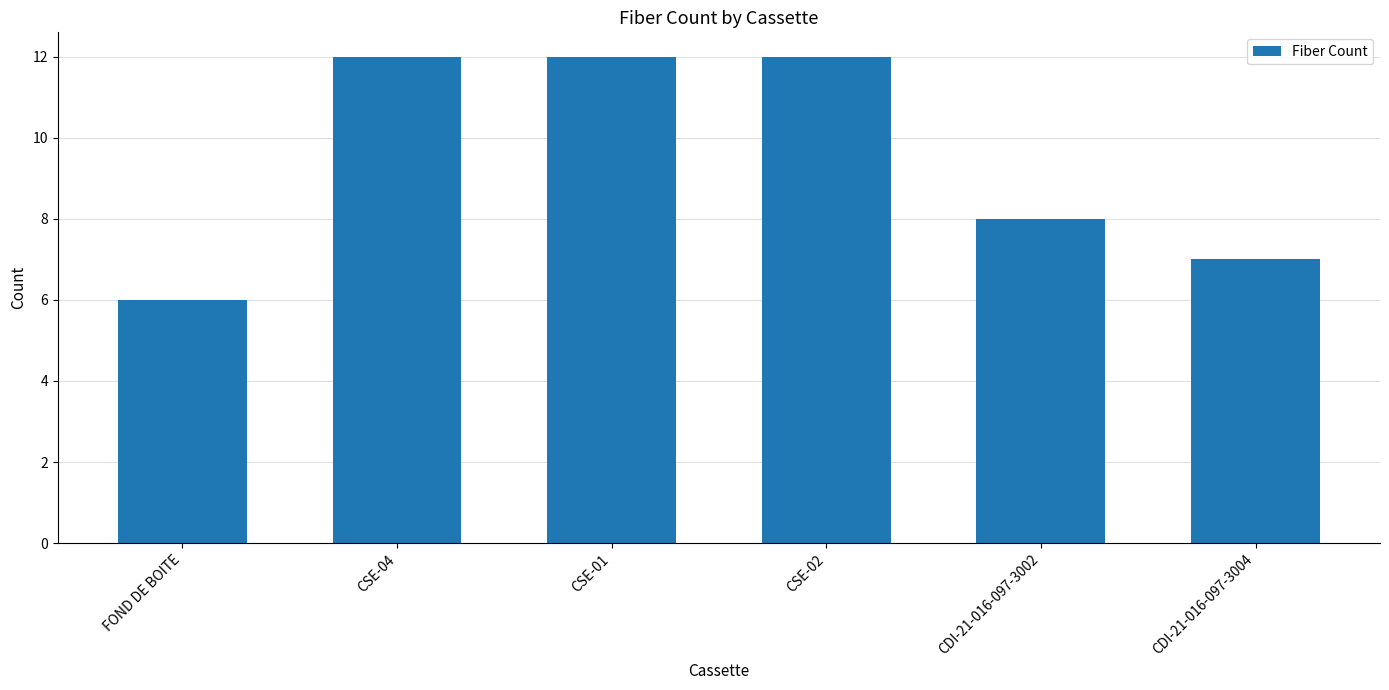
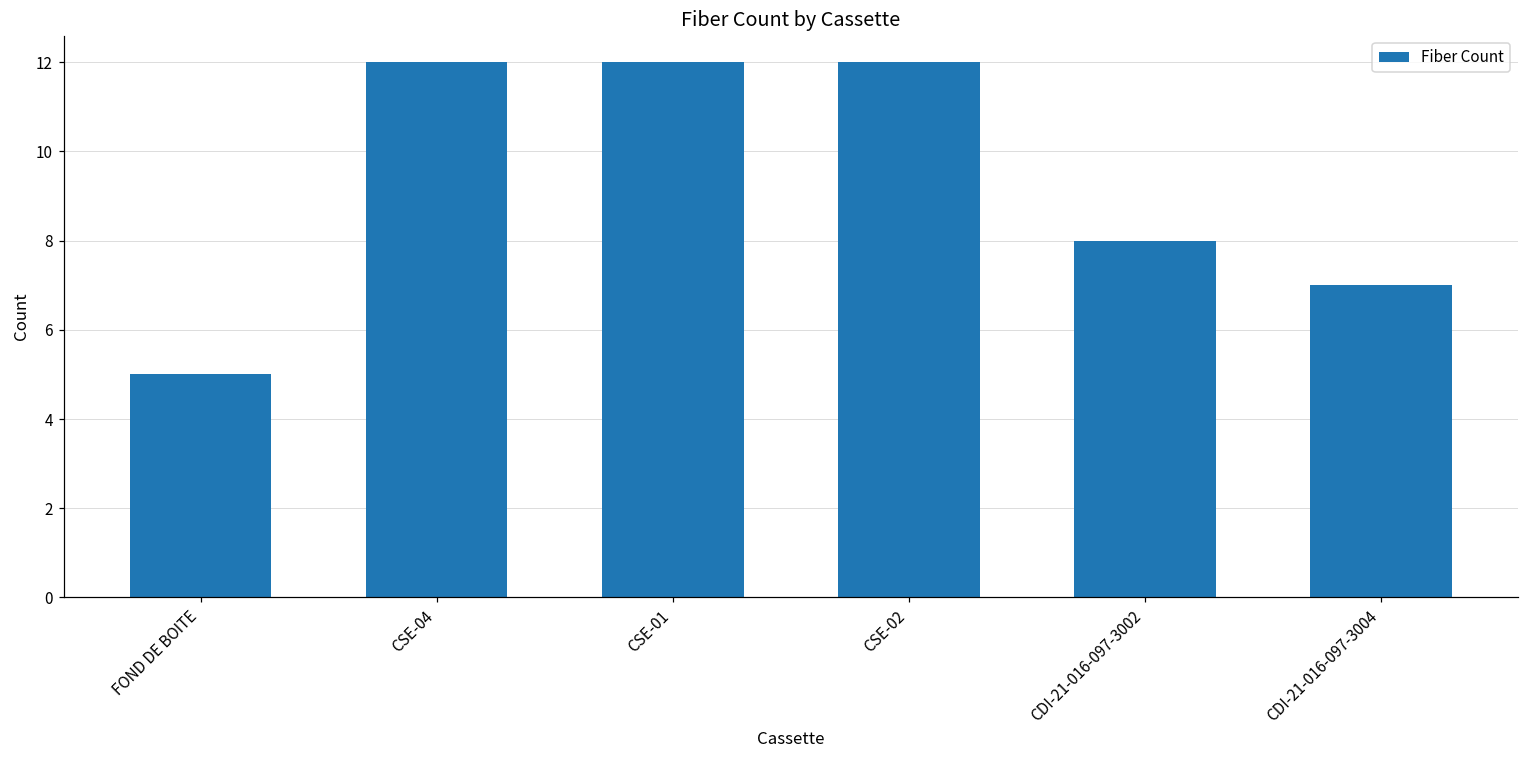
FOND DE BOITE: 6 -> 5
